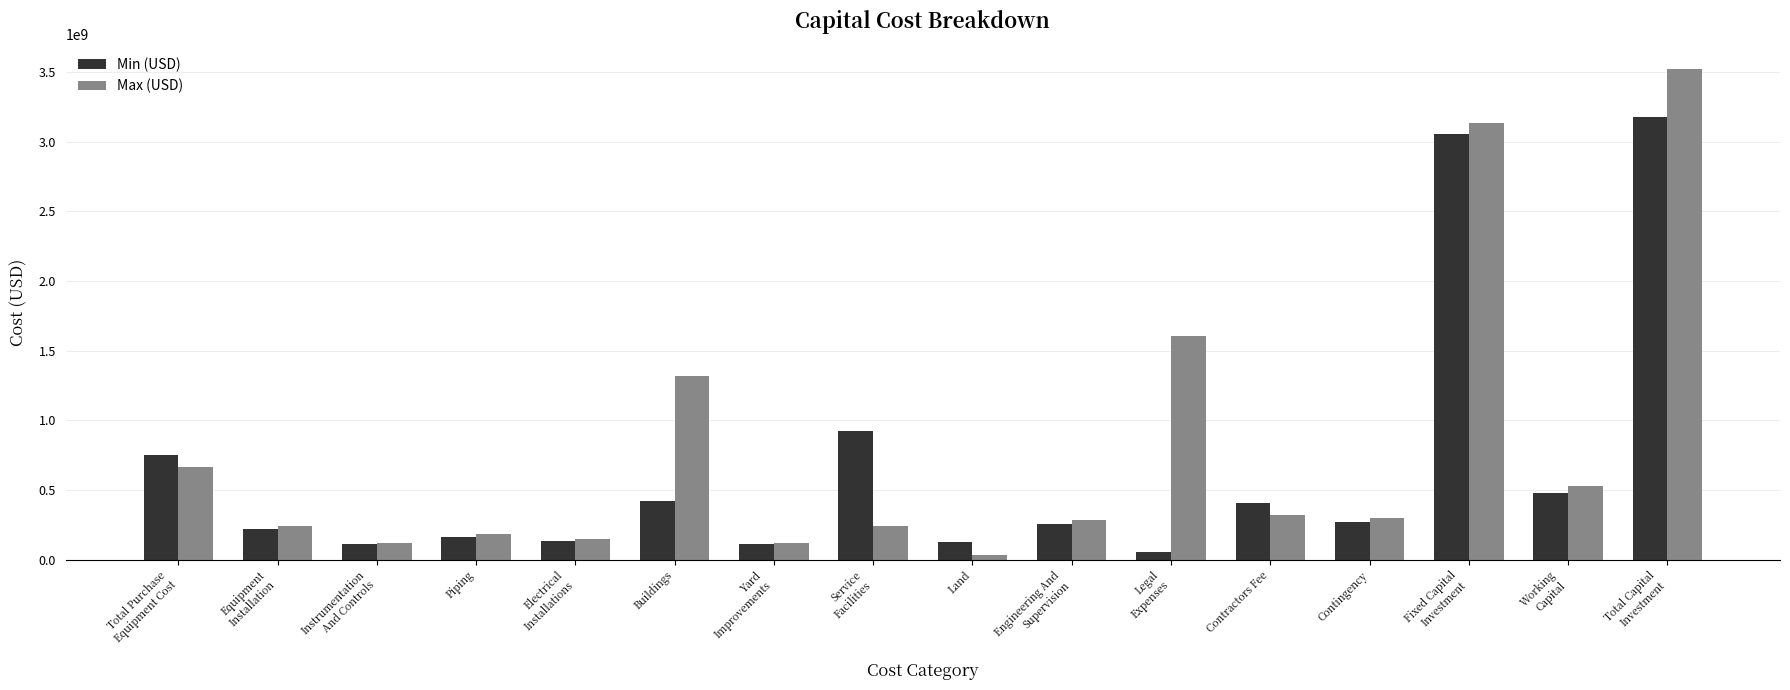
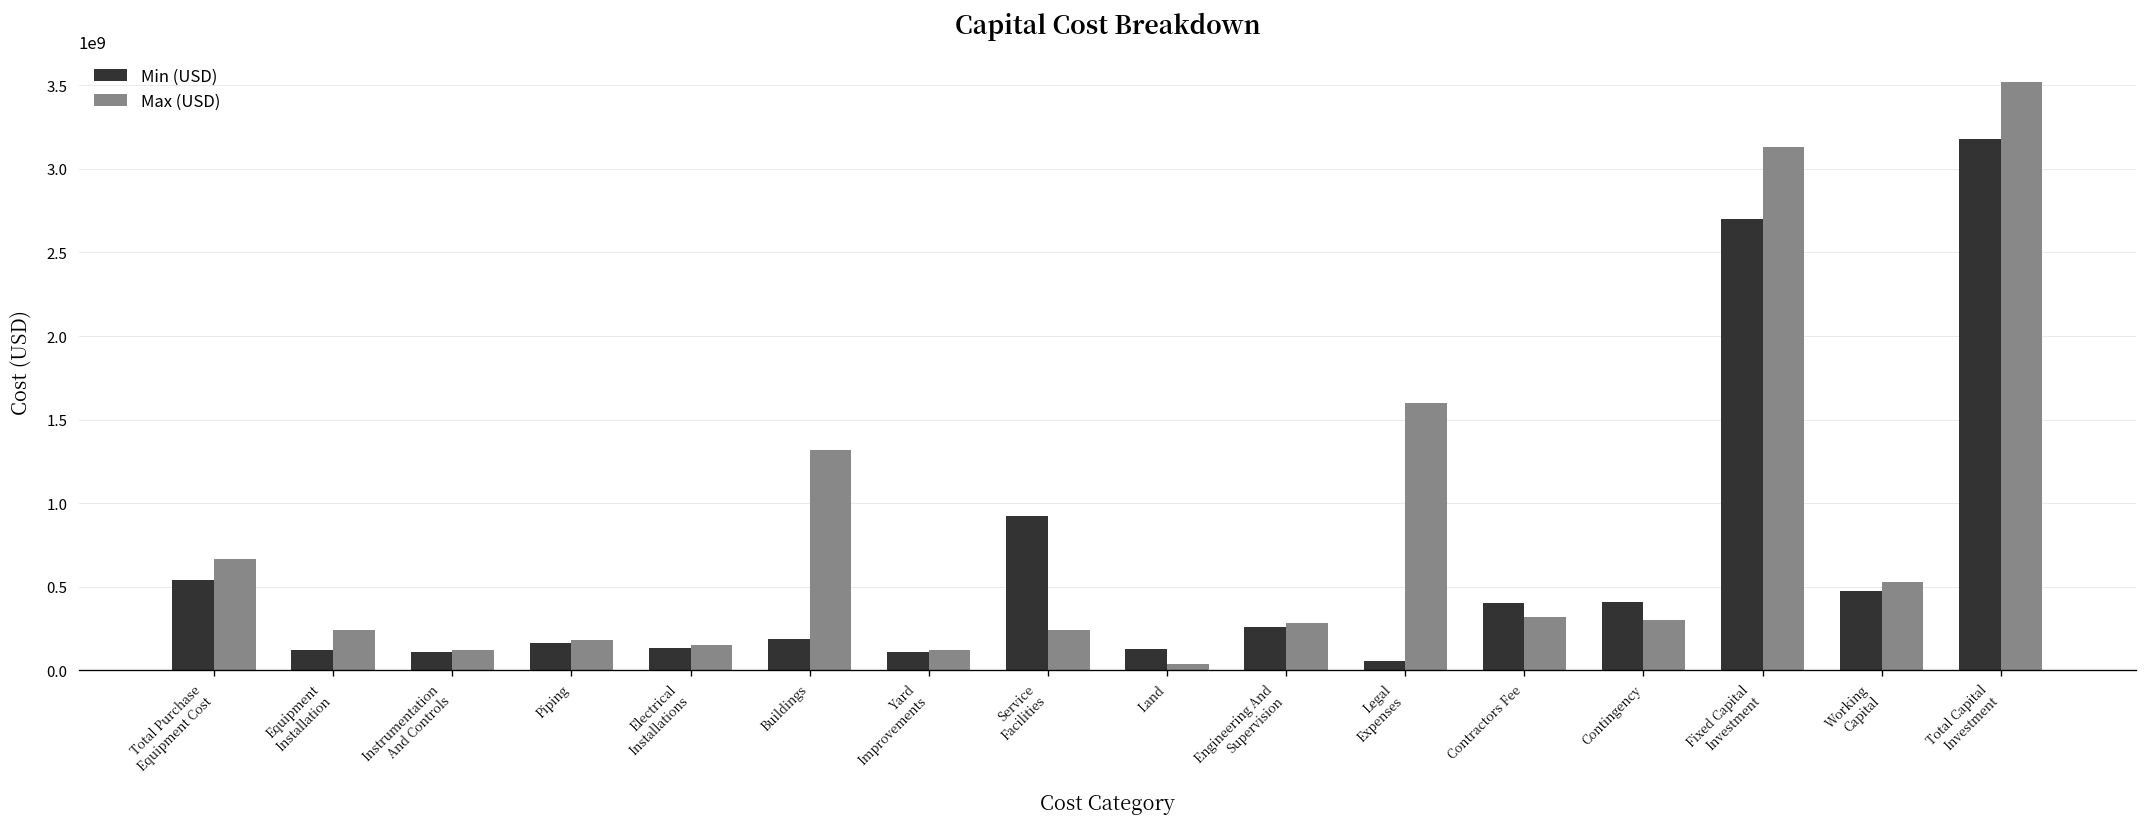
Min (USD), Total Purchase Equipment Cost: 750000000 -> 540000000
Min (USD), Equipment Installation: 220000000 -> 120000000
Min (USD), Buildings: 420000000 -> 190000000
Min (USD), Contingency: 270000000 -> 410000000
Min (USD), Fixed Capital Investment: 3050000000 -> 2700000000
